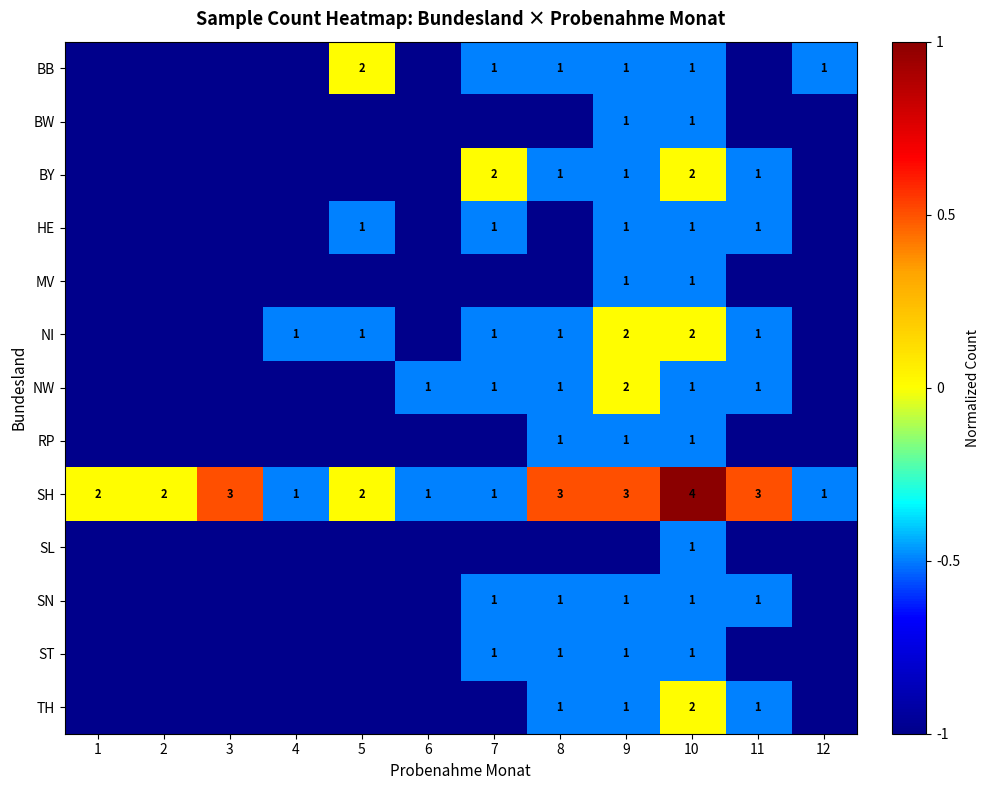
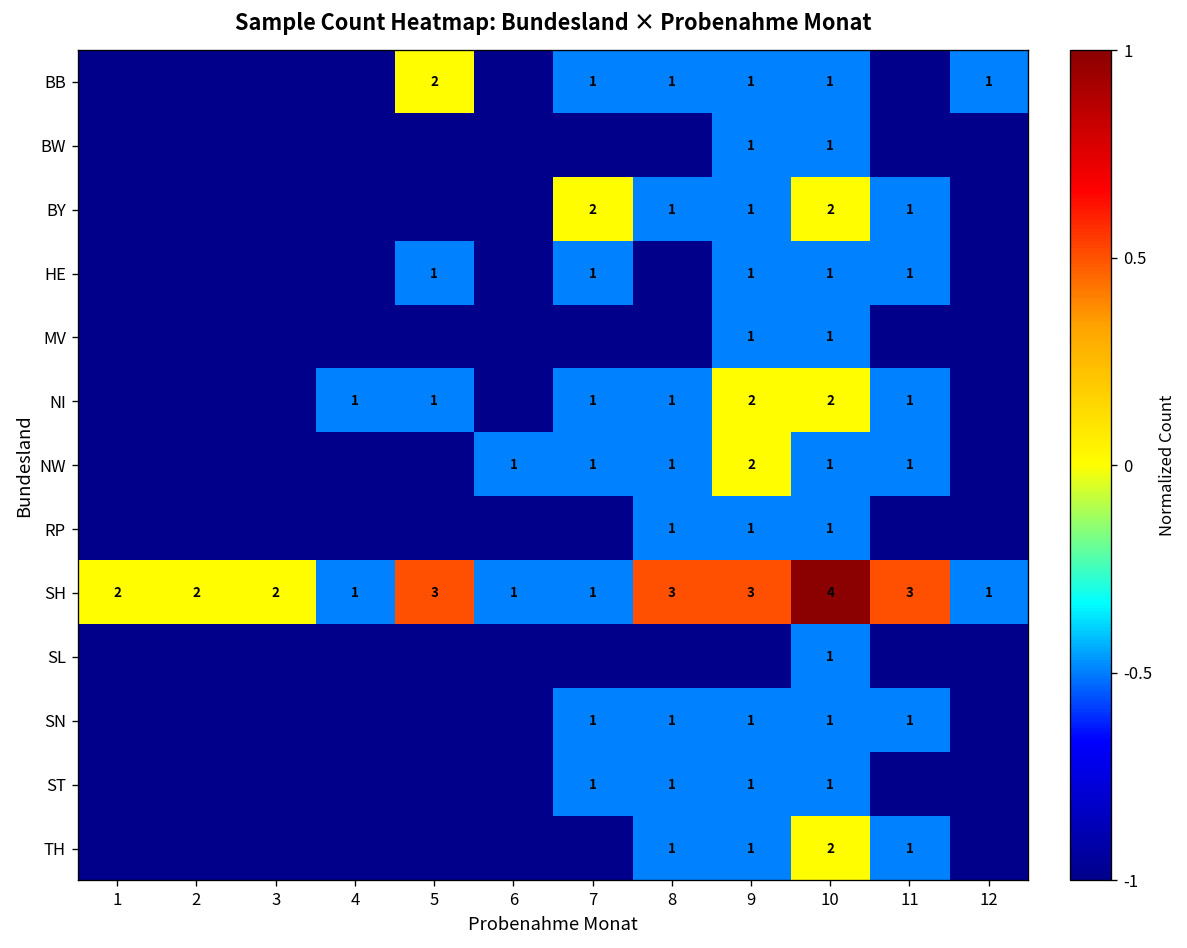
SH, 3: 3 -> 2
SH, 5: 2 -> 3
